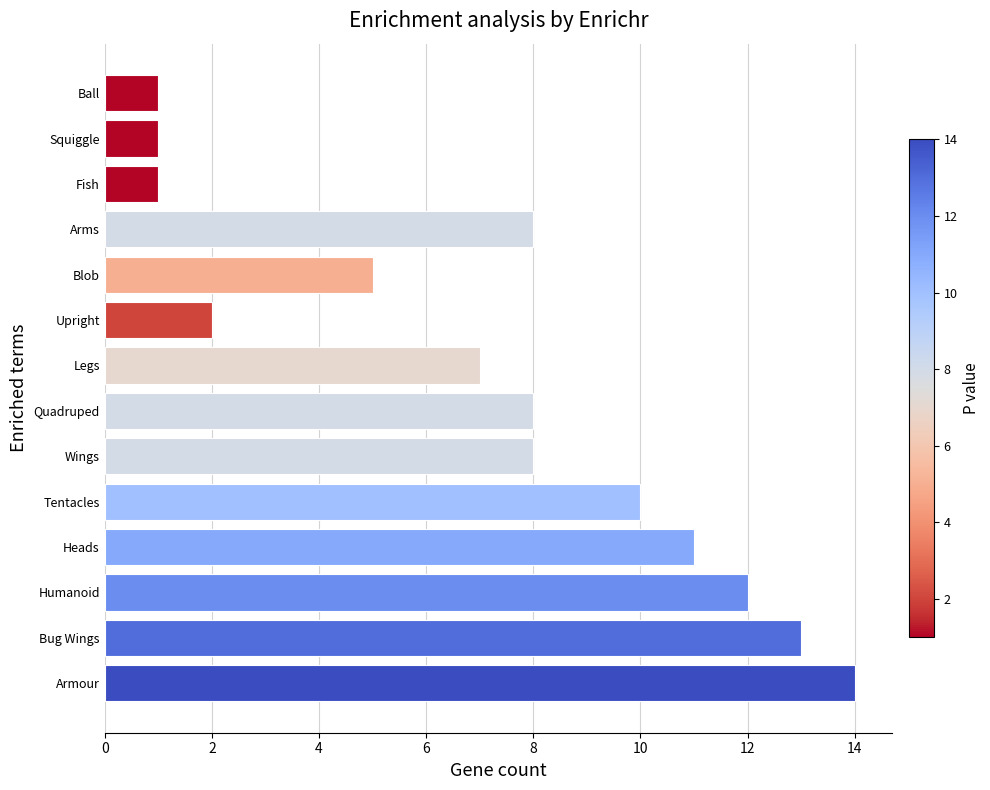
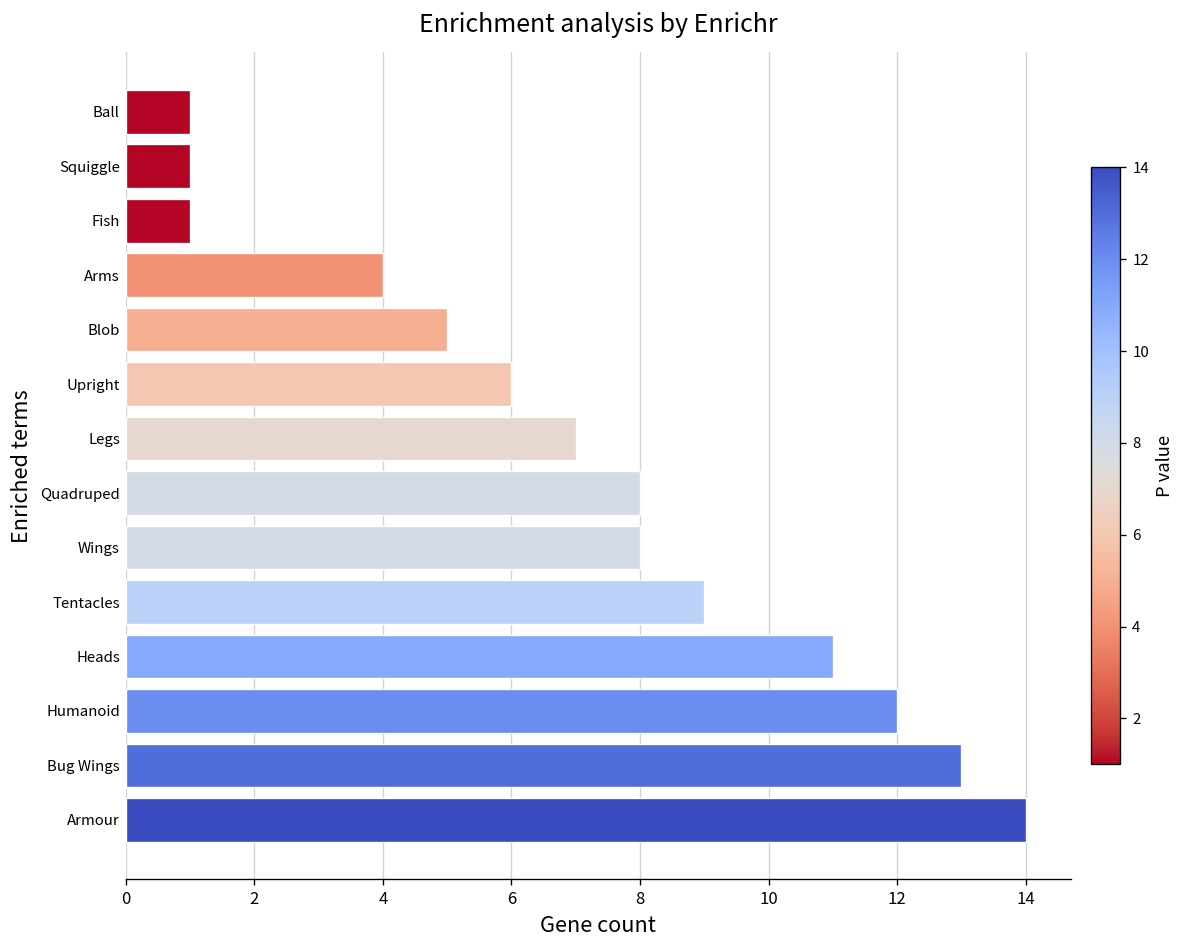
Arms: 8 -> 4
Upright: 2 -> 6
Tentacles: 10 -> 9
